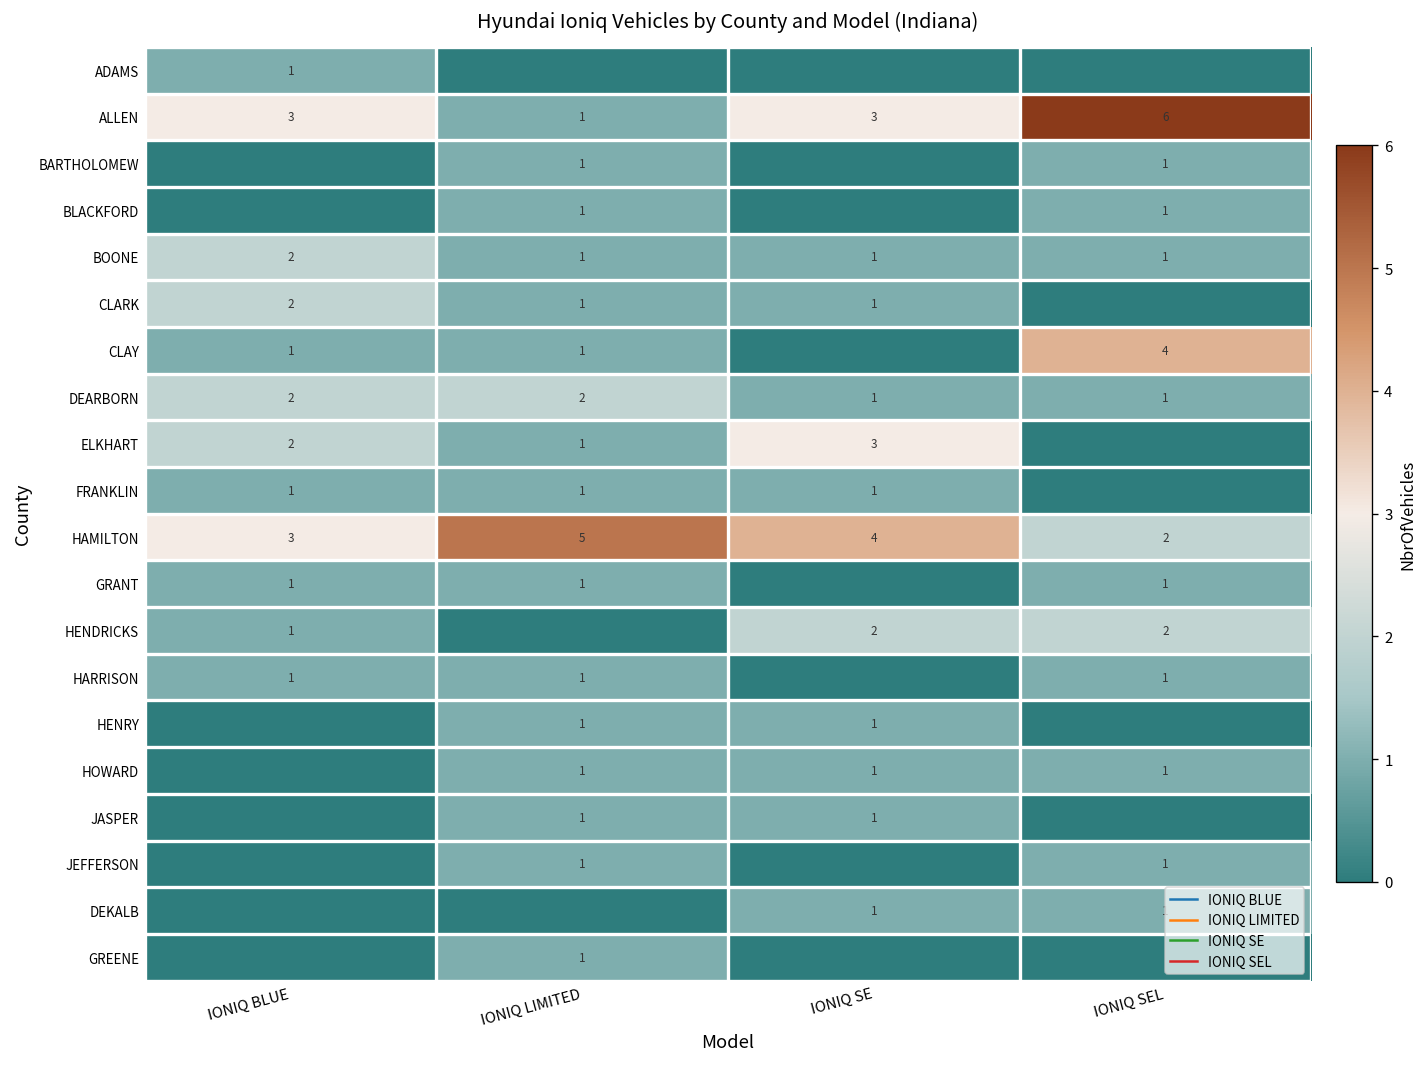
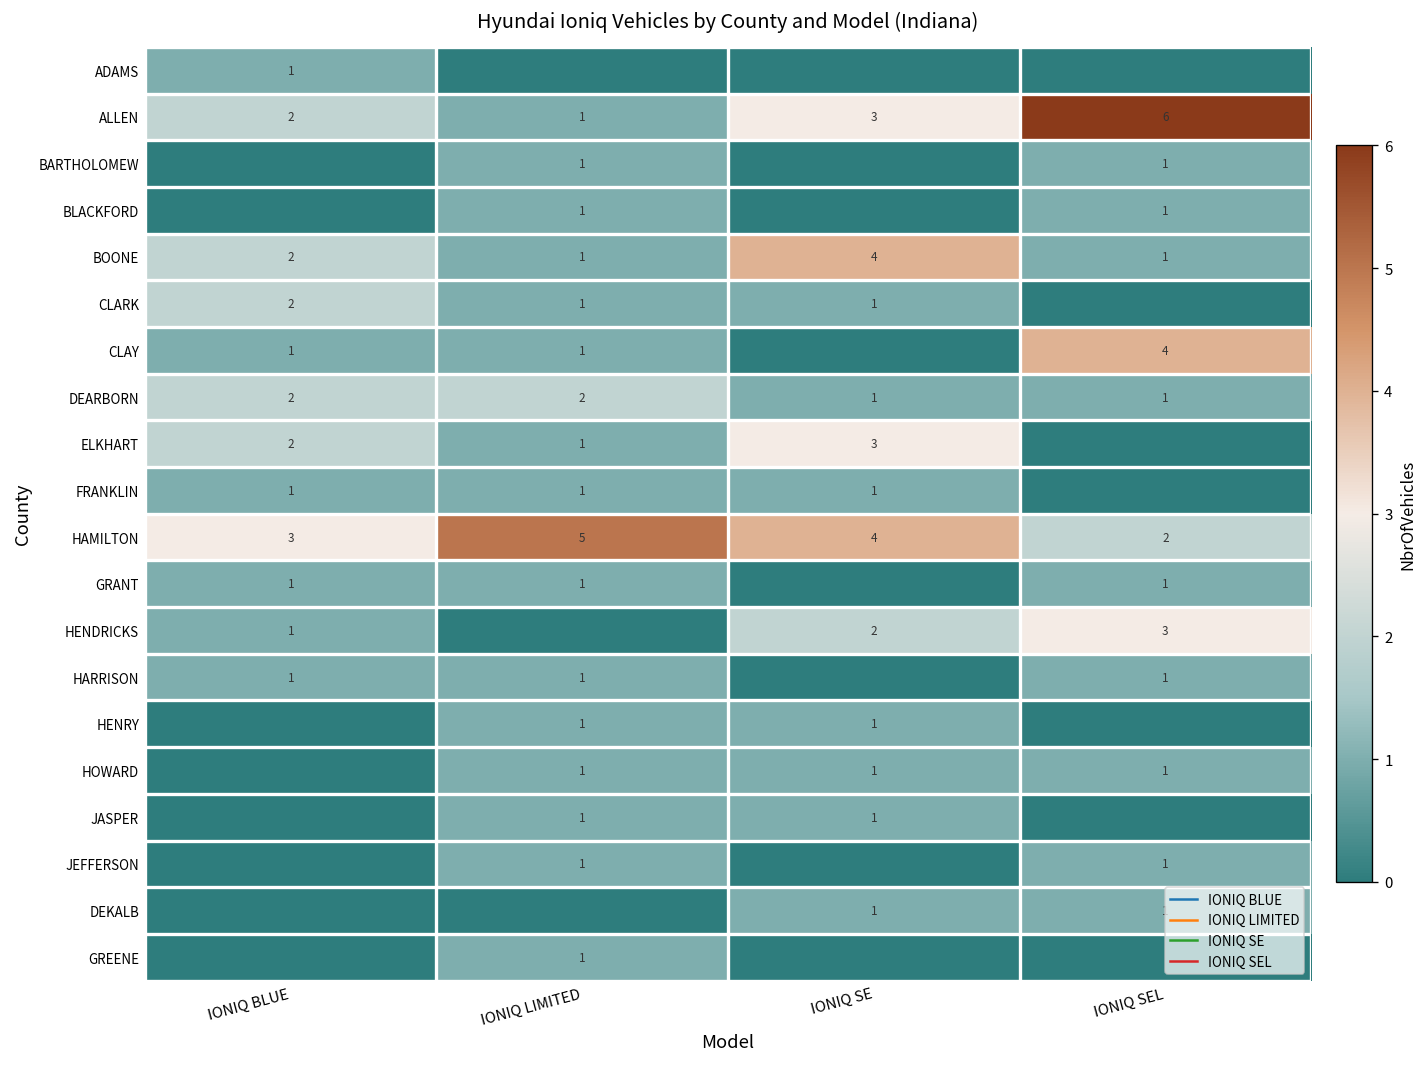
ALLEN, IONIQ BLUE: 3 -> 2
BOONE, IONIQ SE: 1 -> 4
HENDRICKS, IONIQ SEL: 2 -> 3
